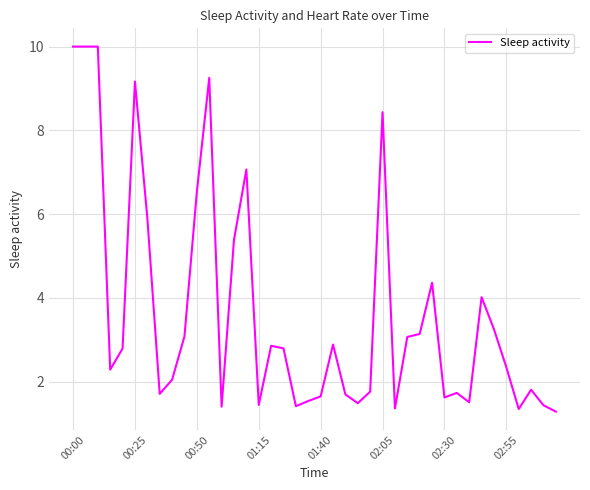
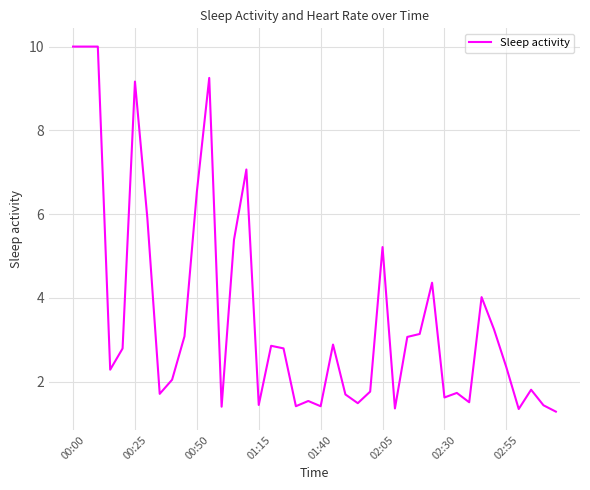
01:40: 1.6 -> 1.4
02:05: 8.4 -> 5.2
